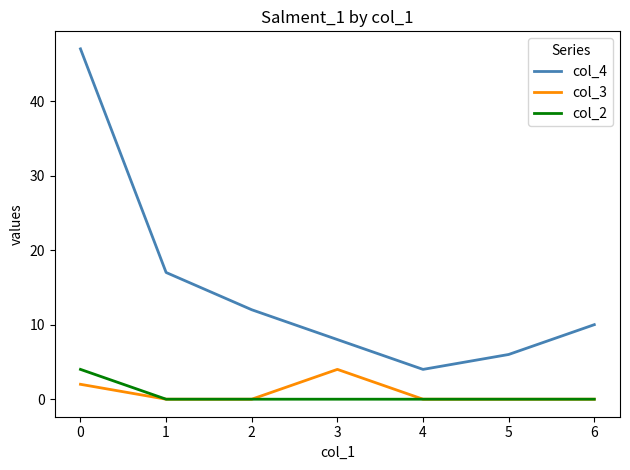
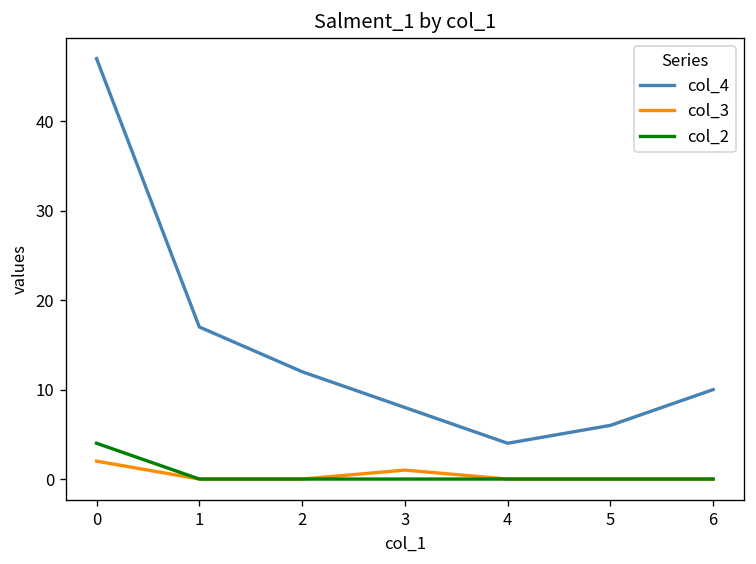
col_3, 3: 4 -> 1
